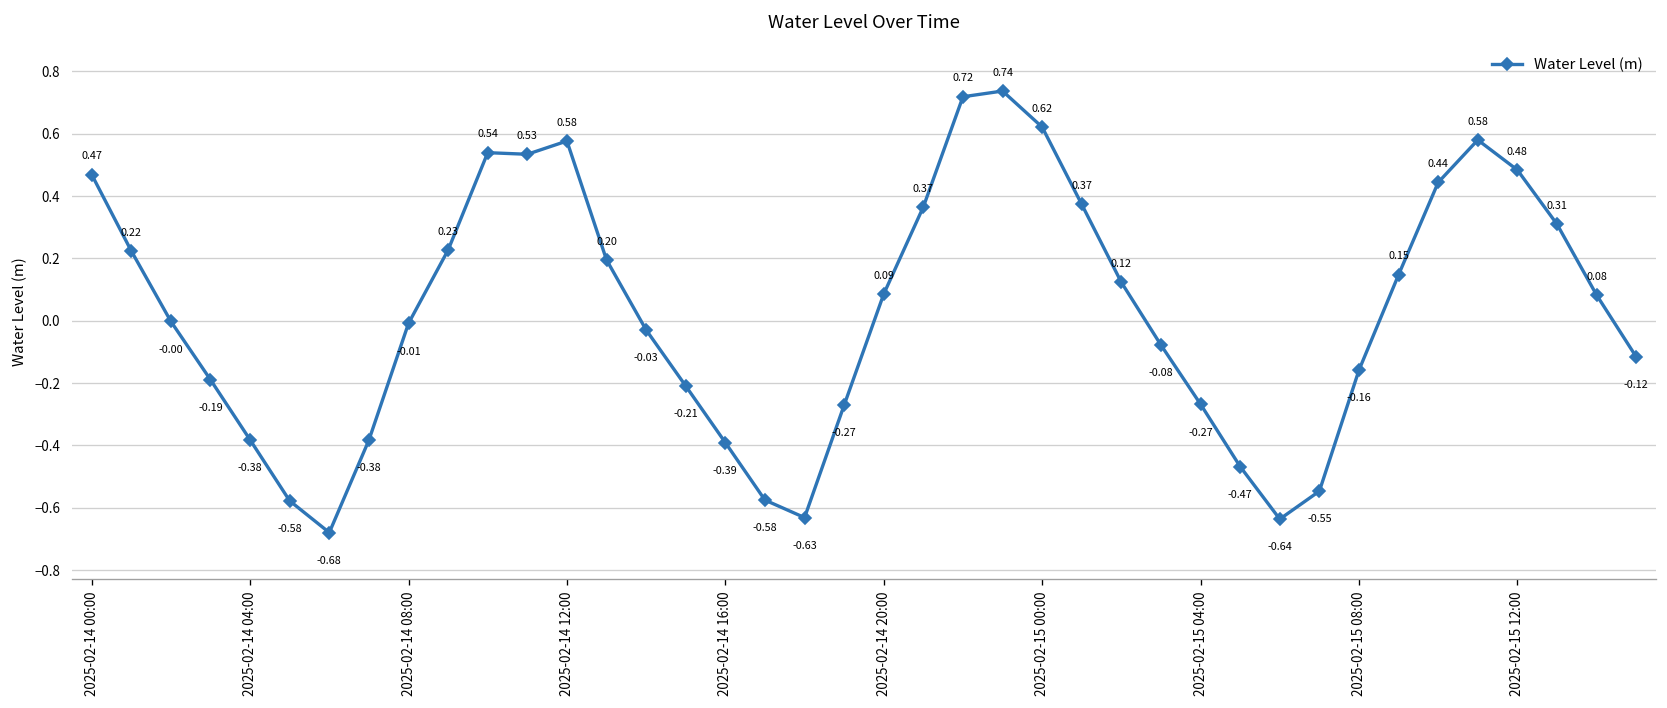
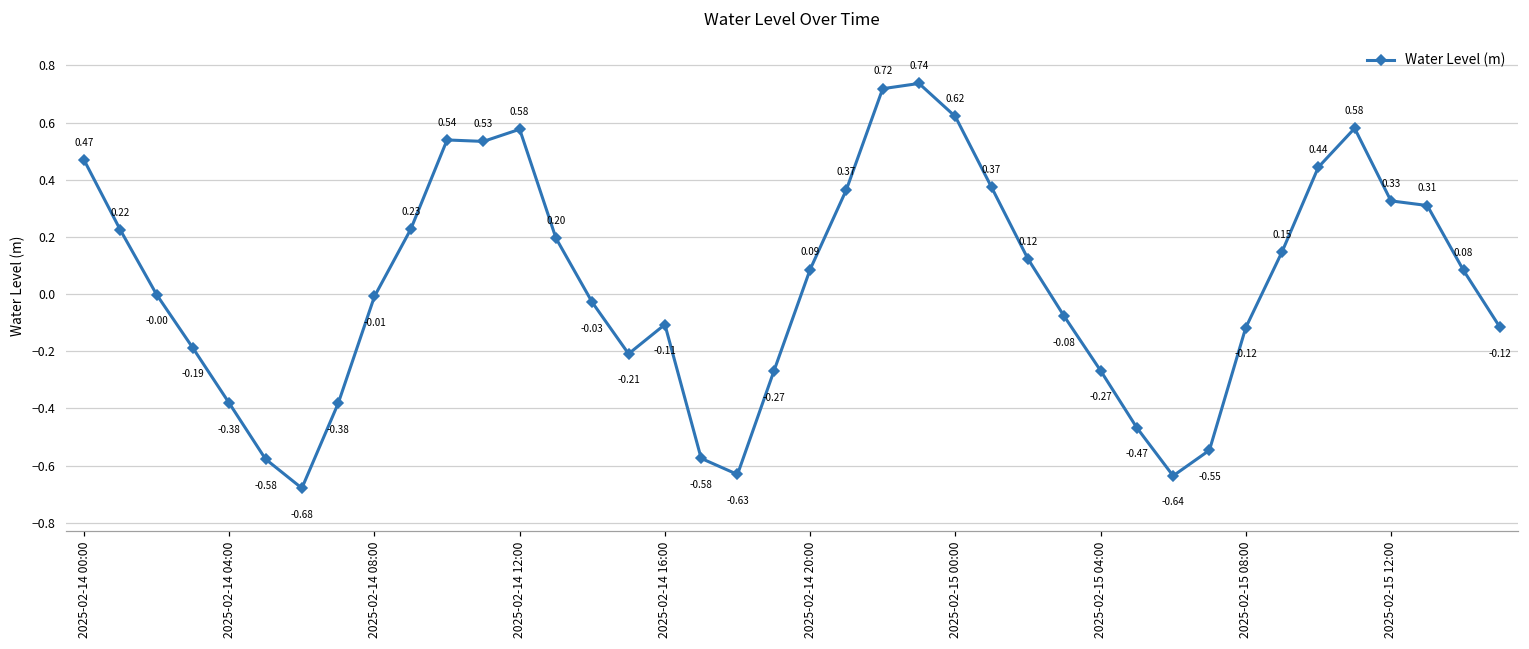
2025-02-14 16:00: -0.39 -> -0.11
2025-02-15 08:00: -0.16 -> -0.12
2025-02-15 12:00: 0.48 -> 0.33
